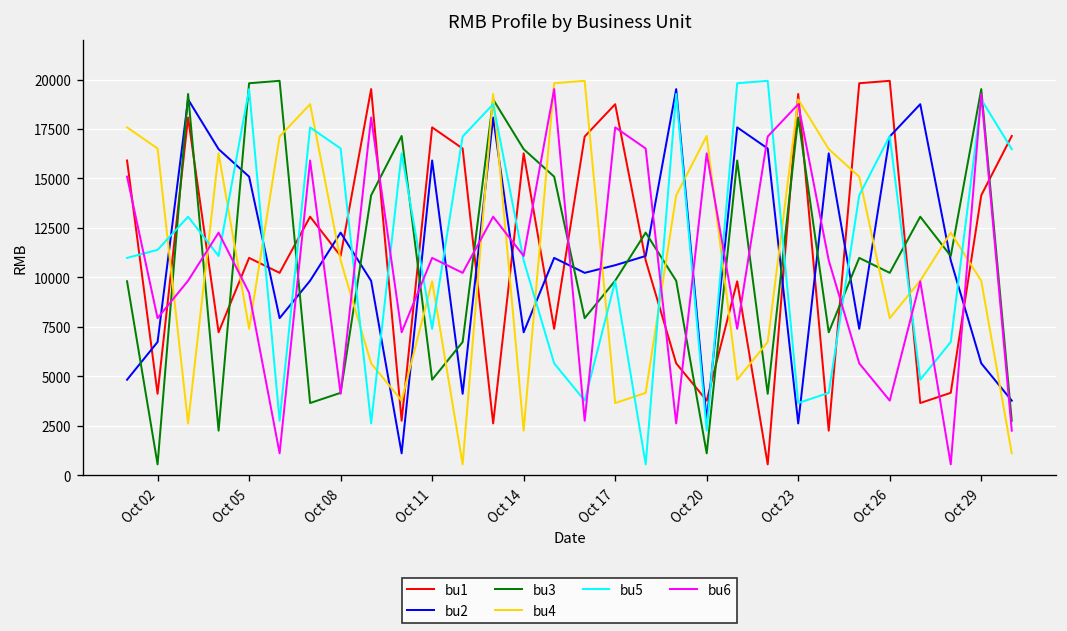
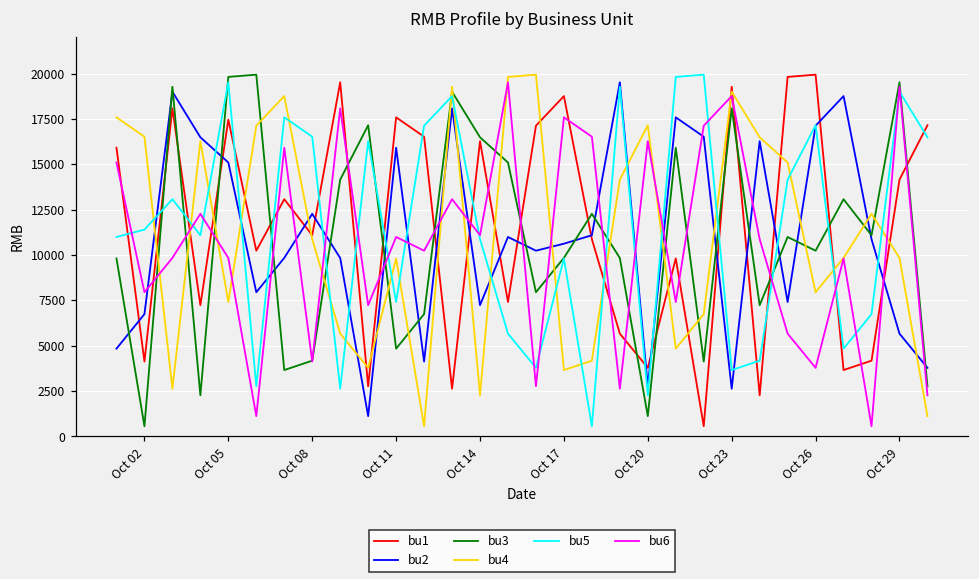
bu1, Oct 05: 11000 -> 17500
bu6, Oct 05: 9200 -> 9800
